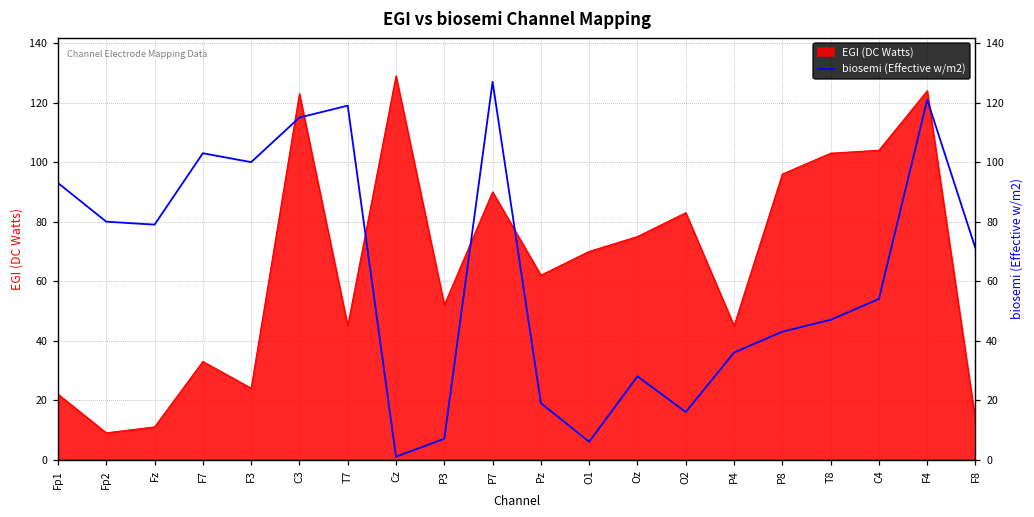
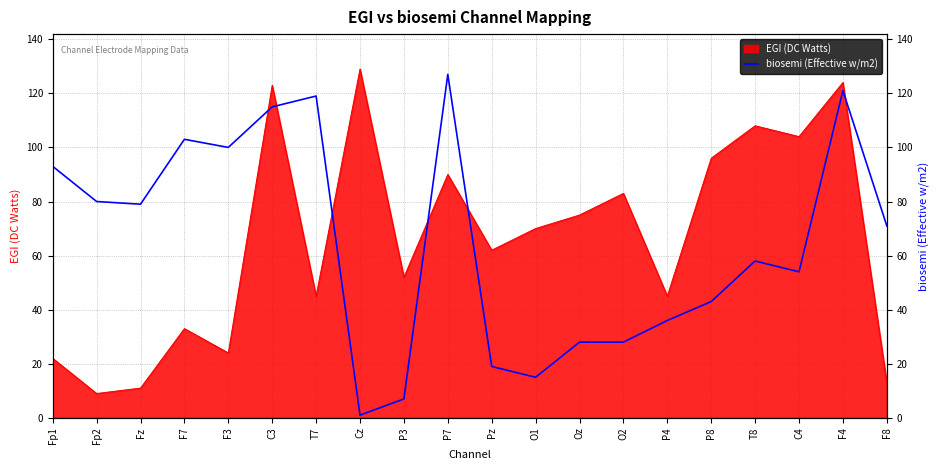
biosemi (Effective w/m2), O1: 6 -> 15
biosemi (Effective w/m2), O2: 16 -> 28
EGI (DC Watts), T8: 103 -> 108
biosemi (Effective w/m2), T8: 47 -> 58
